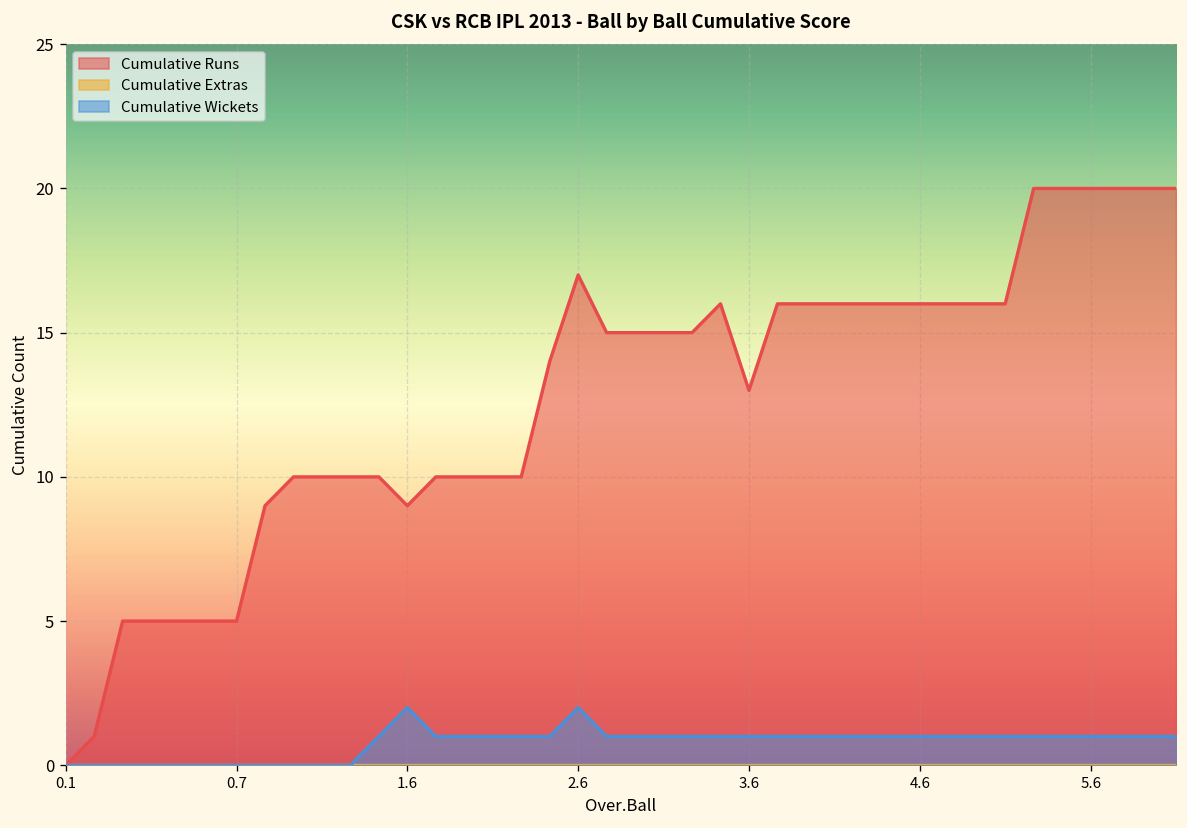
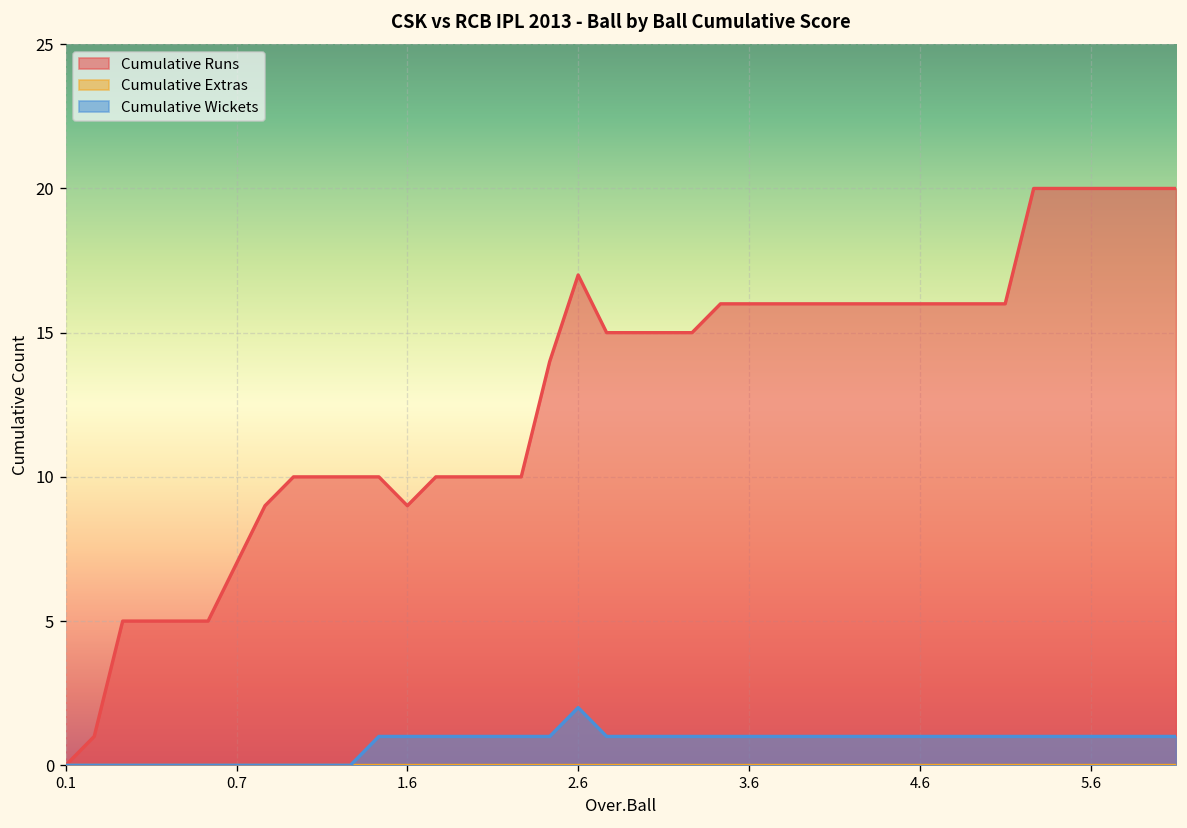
Cumulative Runs, 0.7: 5 -> 7
Cumulative Wickets, 1.6: 2 -> 1
Cumulative Runs, 3.6: 13 -> 16
